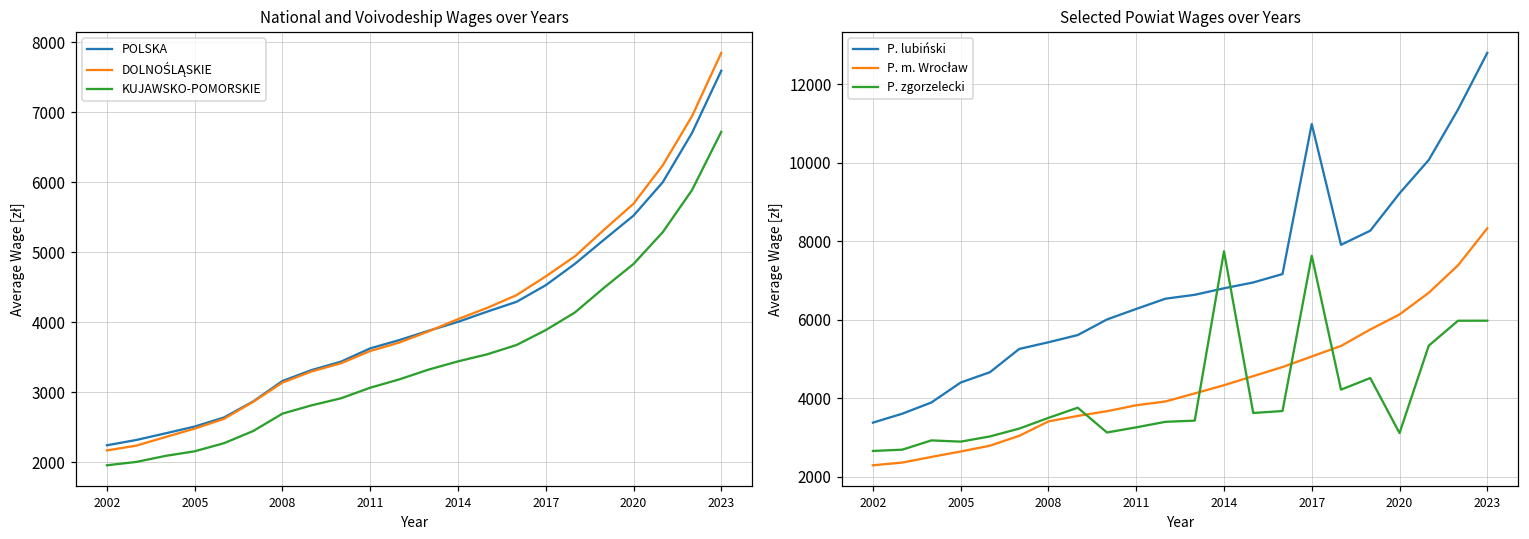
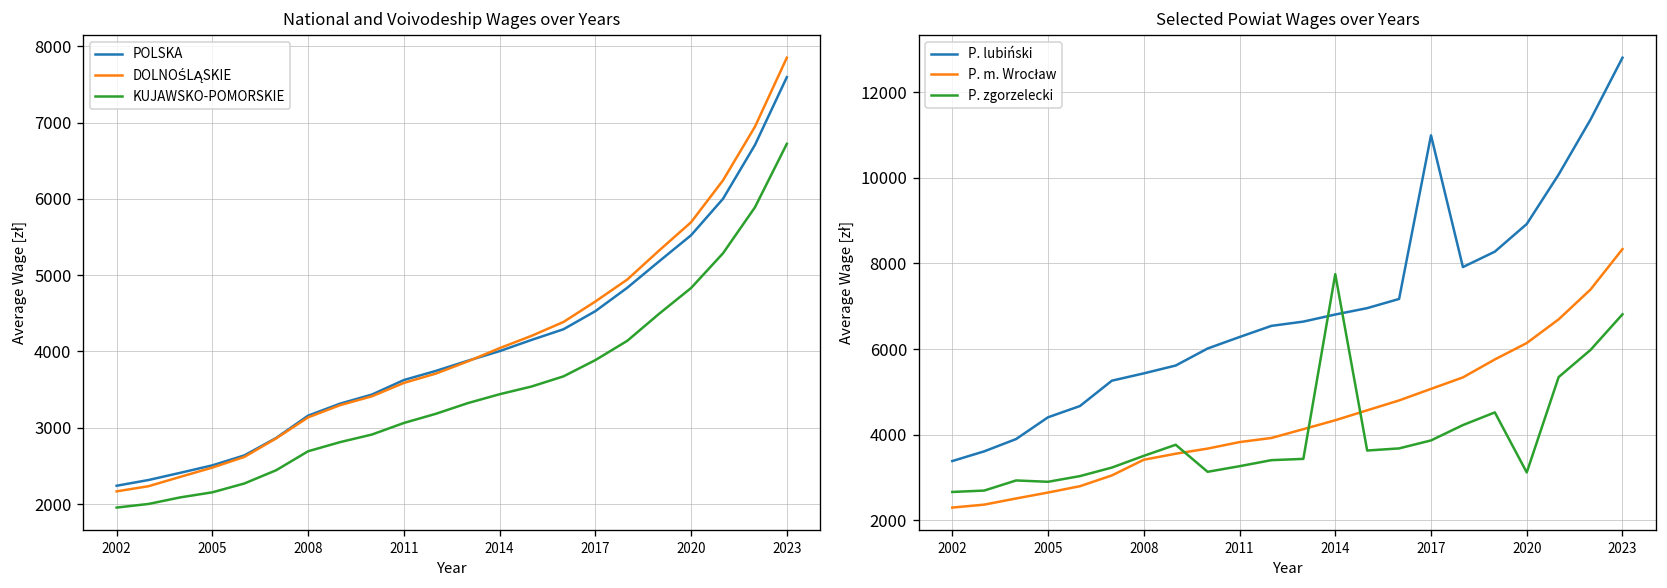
Selected Powiat Wages over Years, P. zgorzelecki, 2017: 7600 -> 3900
Selected Powiat Wages over Years, P. lubiński, 2020: 9200 -> 8900
Selected Powiat Wages over Years, P. zgorzelecki, 2023: 6000 -> 6800
